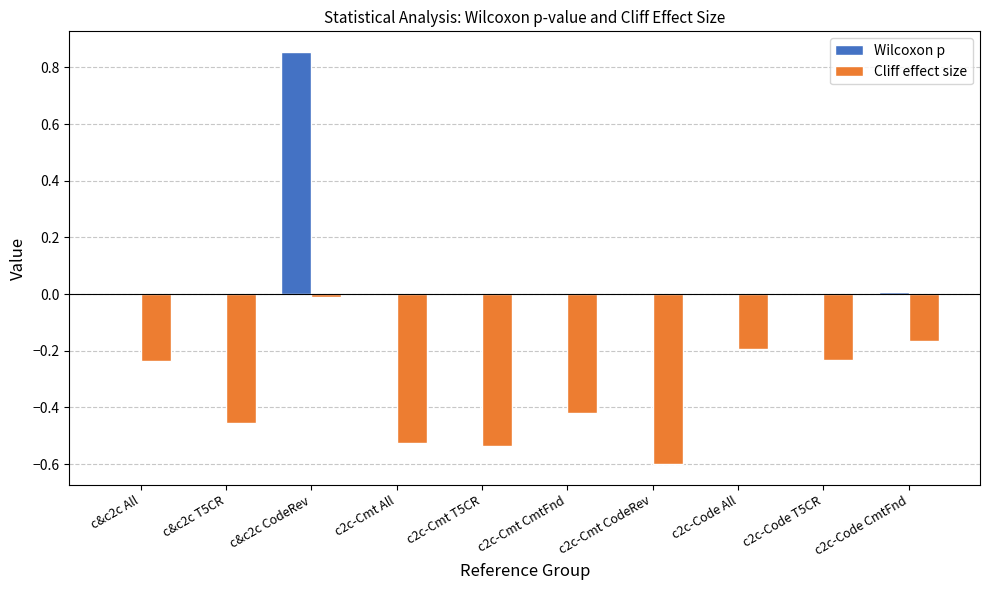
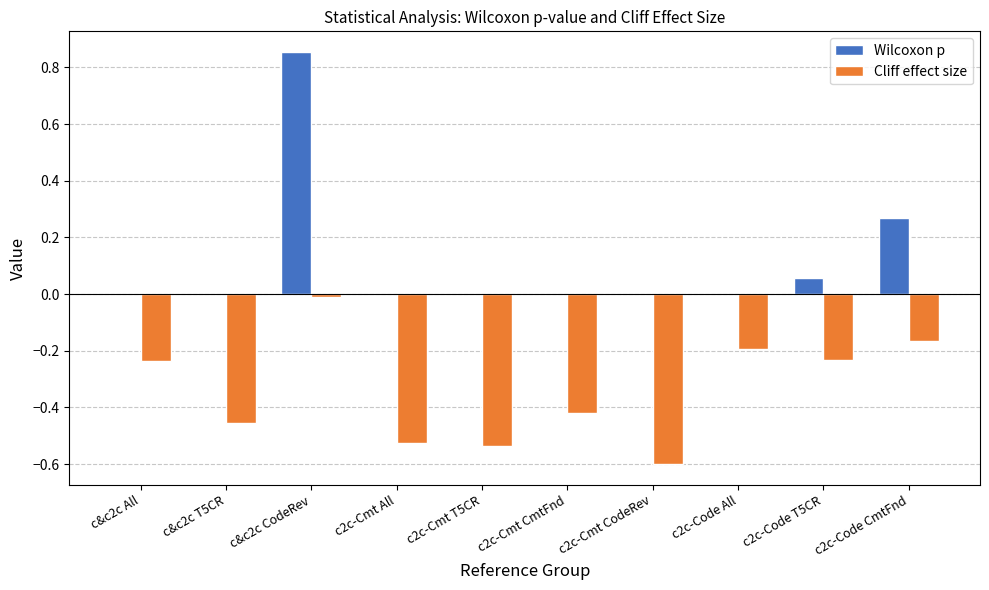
Wilcoxon p, c2c-Code T5CR: 0.00 -> 0.06
Wilcoxon p, c2c-Code CmtFnd: 0.01 -> 0.27
